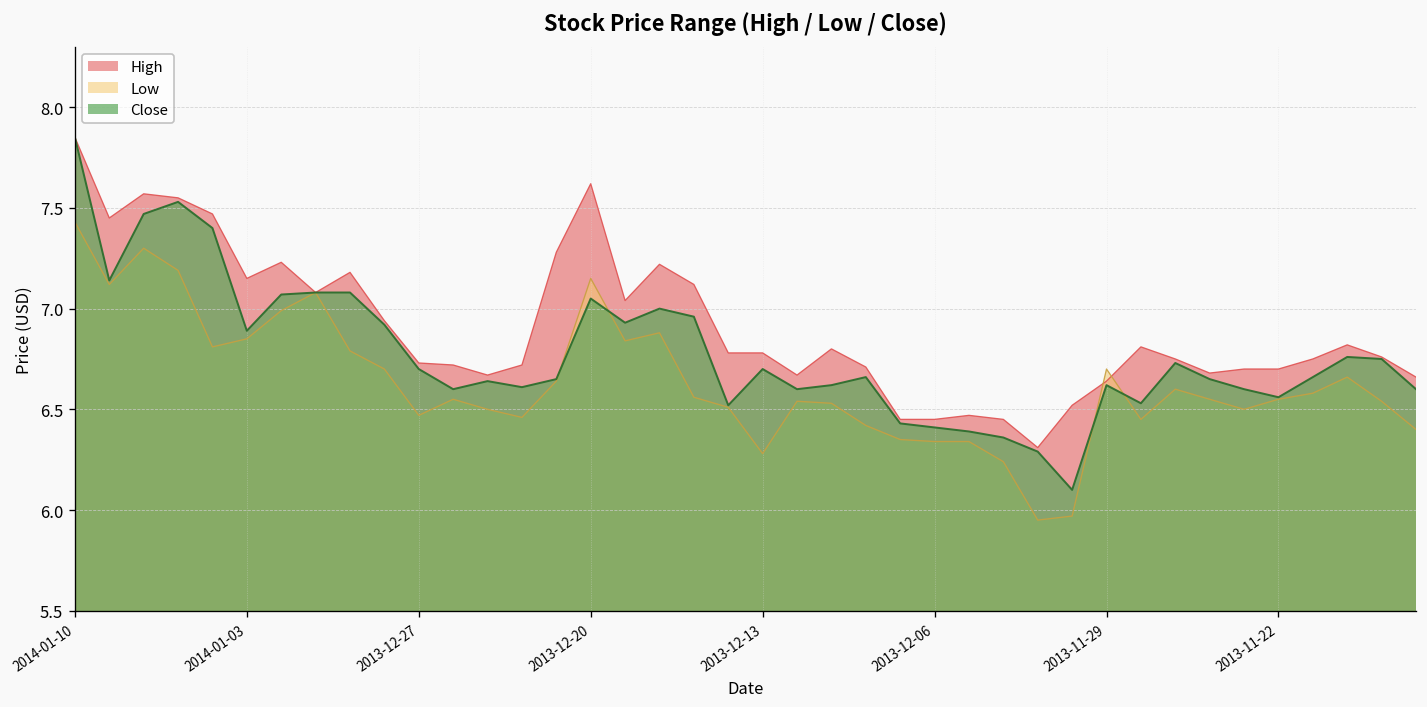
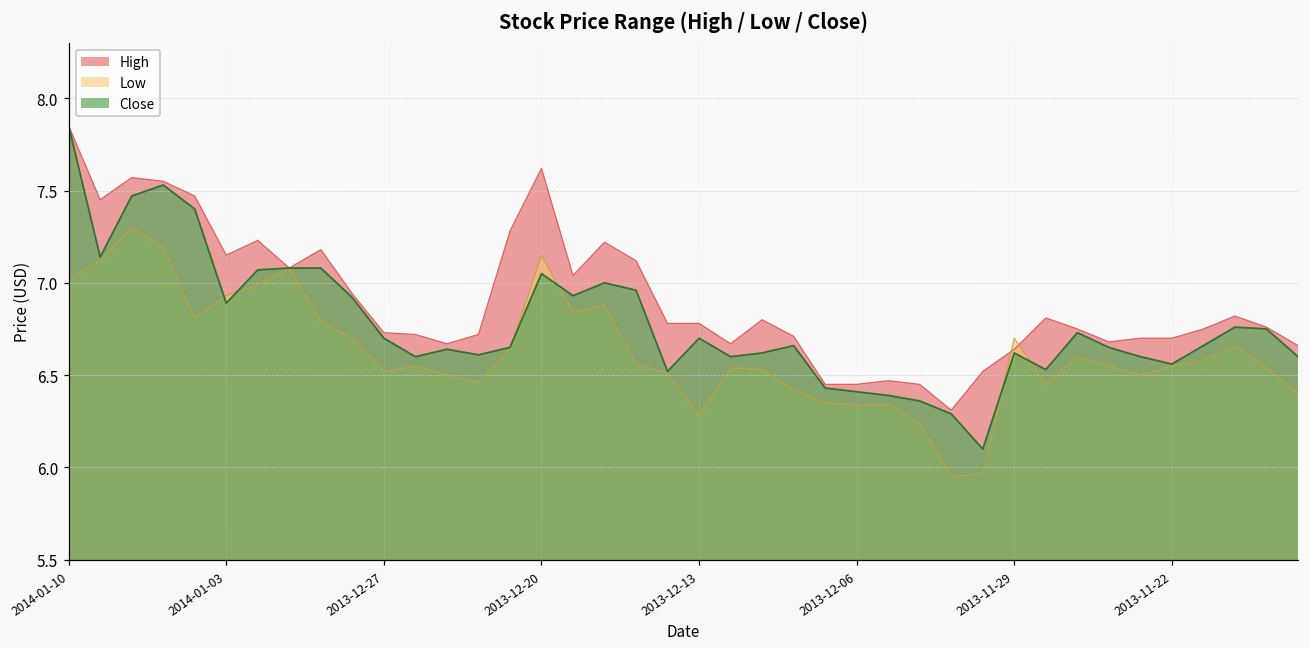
Low, 2014-01-10: 7.43 -> 7.02
Low, 2014-01-03: 6.85 -> 6.93
Low, 2013-12-27: 6.47 -> 6.52
